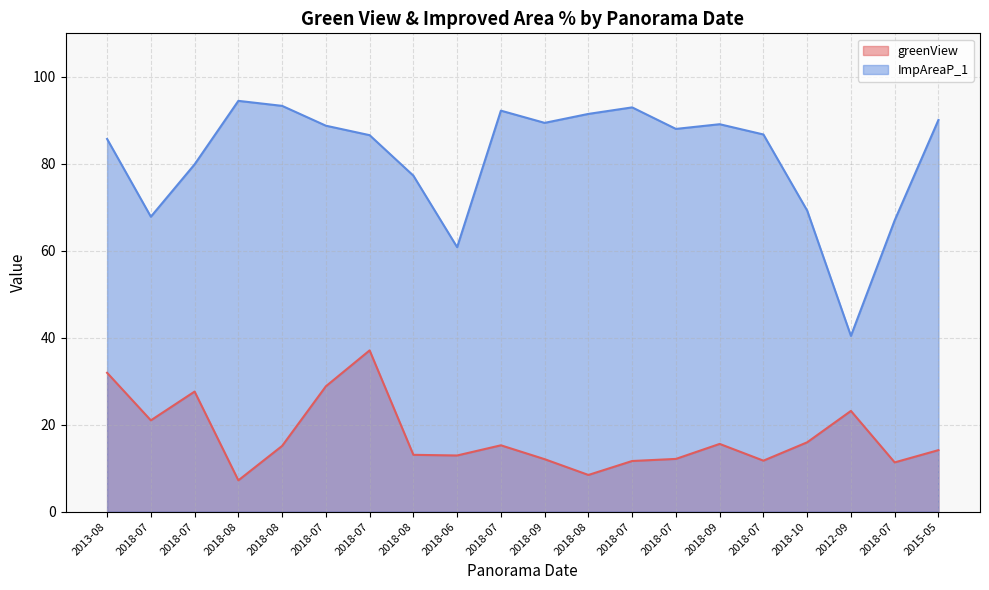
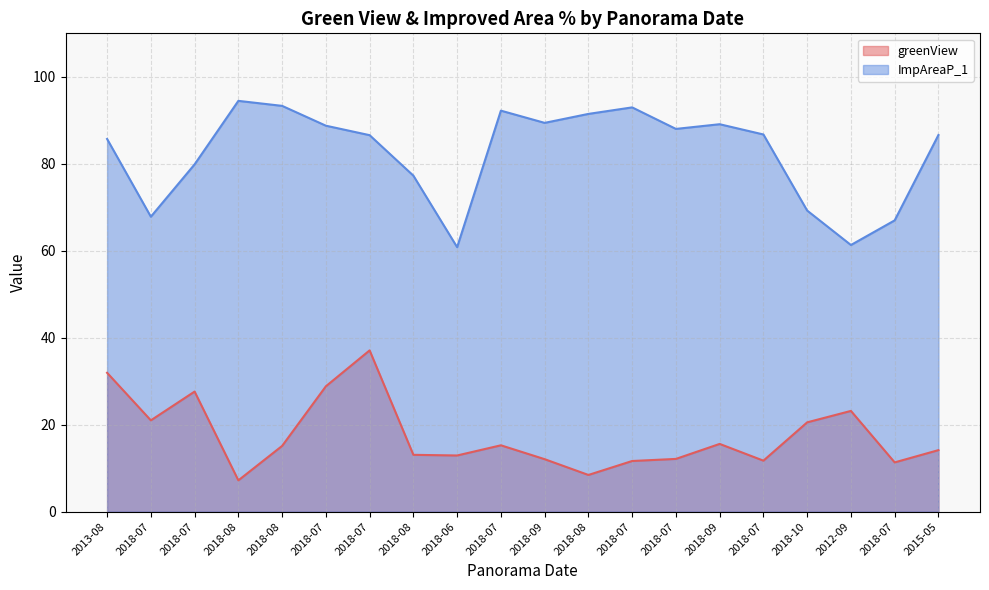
greenView, 2018-10: 16 -> 21
ImpAreaP_1, 2012-09: 40 -> 61
ImpAreaP_1, 2015-05: 90 -> 87
